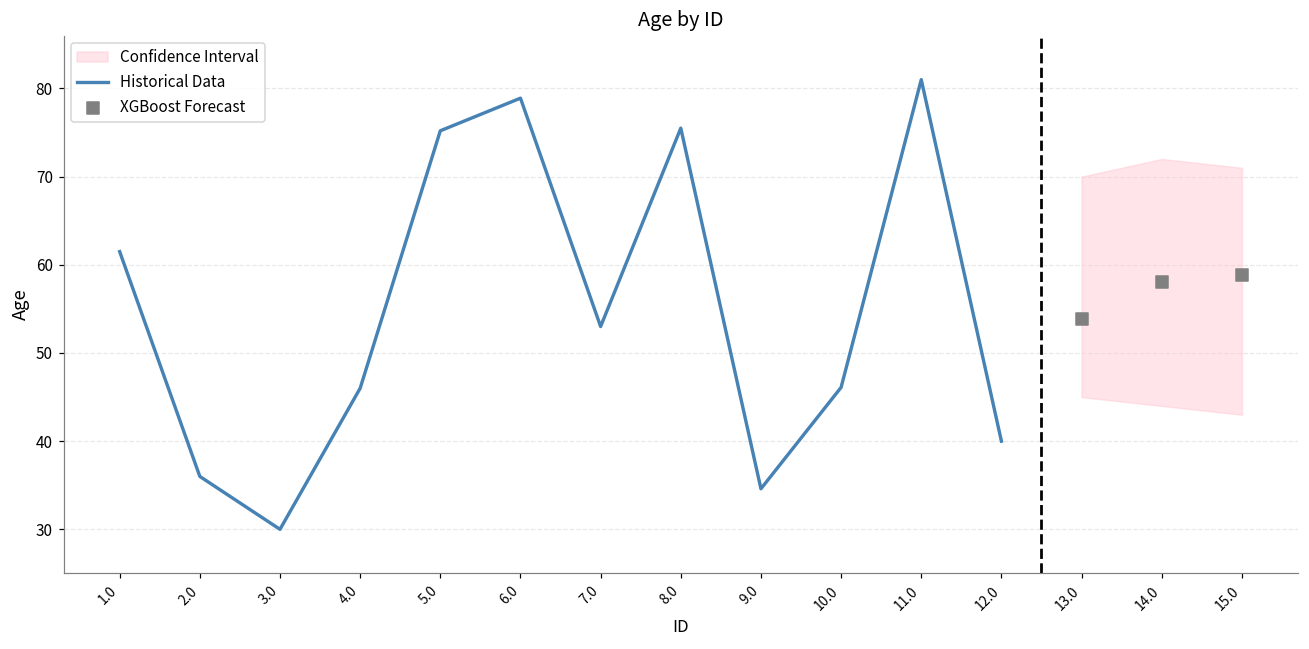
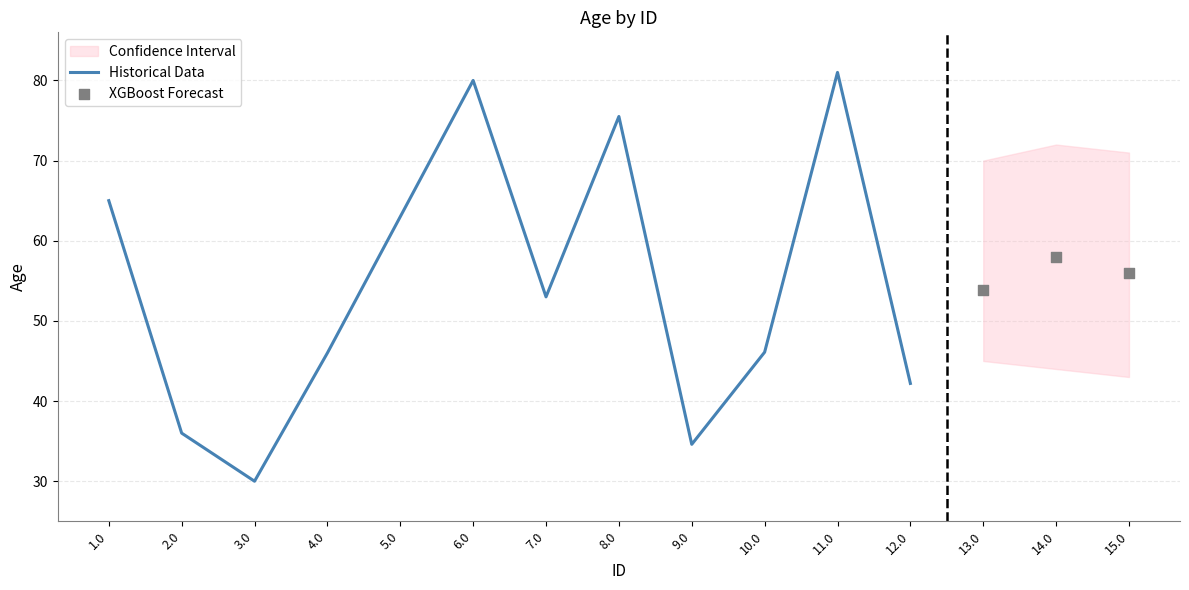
Historical Data, 1.0: 62 -> 65
Historical Data, 5.0: 75 -> 63
Historical Data, 6.0: 79 -> 80
Historical Data, 12.0: 40 -> 42
XGBoost Forecast, 15.0: 59 -> 56
